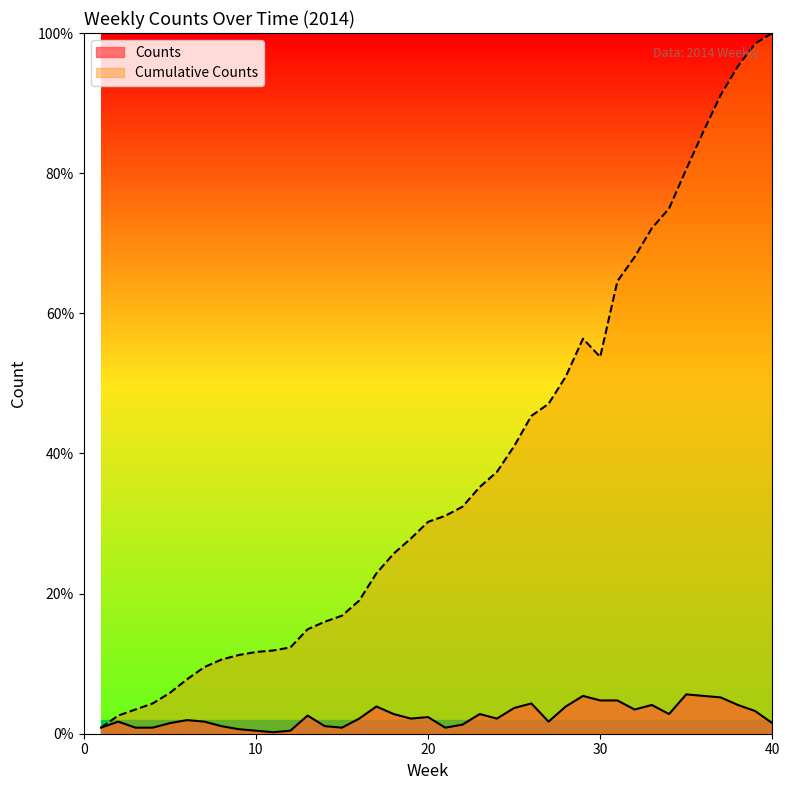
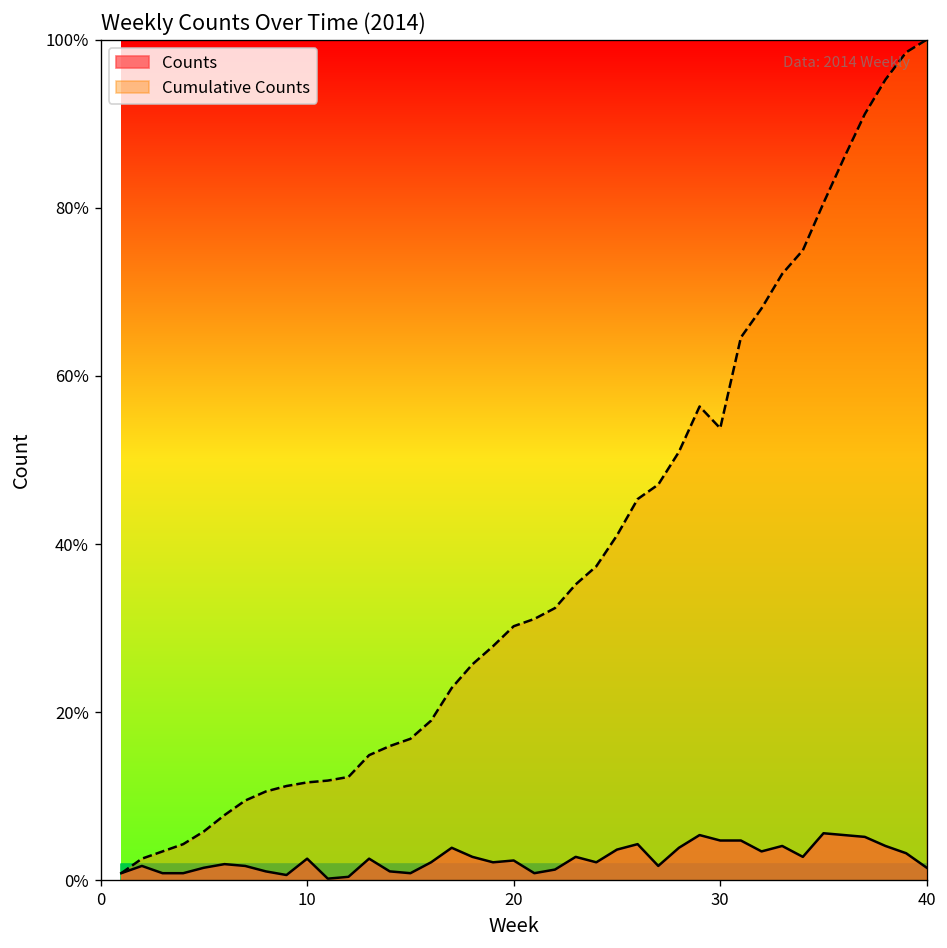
Counts, 10: 0% -> 3%
